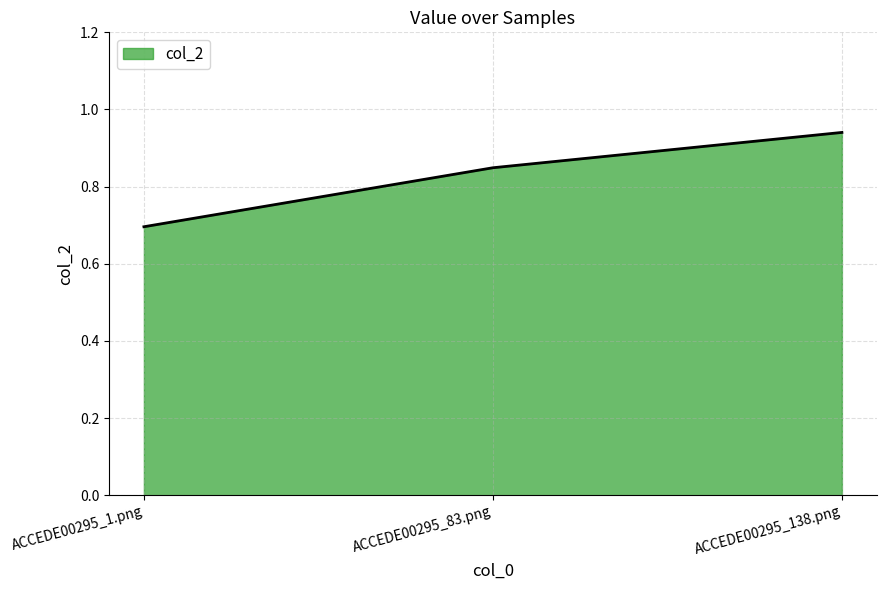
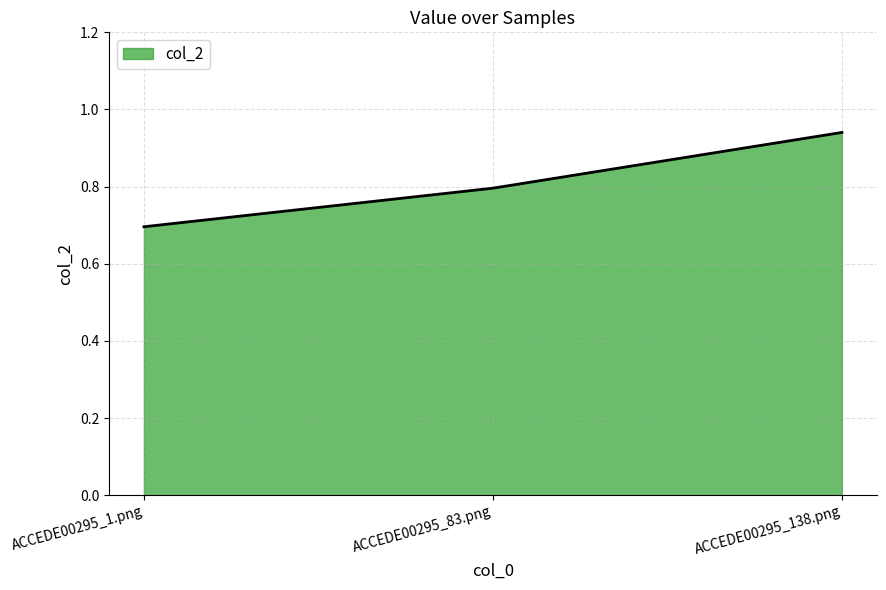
ACCEDE00295_83.png: 0.85 -> 0.80
